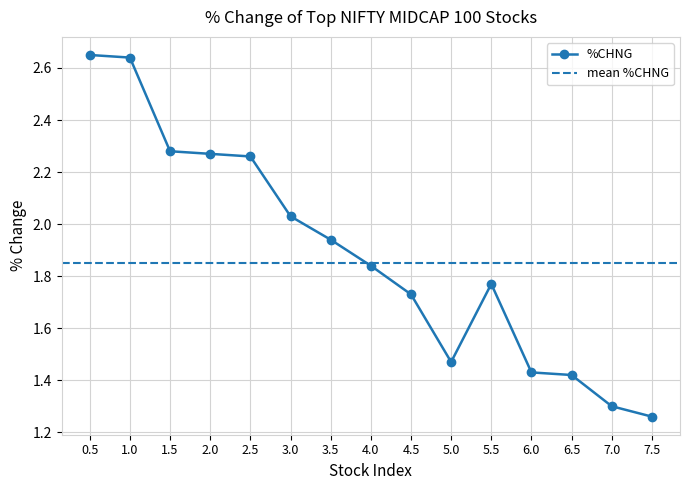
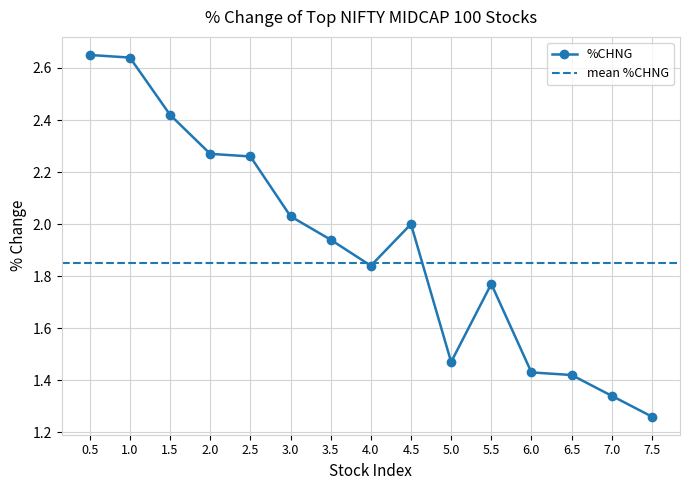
1.5: 2.28 -> 2.42
4.5: 1.73 -> 2.00
7.0: 1.30 -> 1.34
